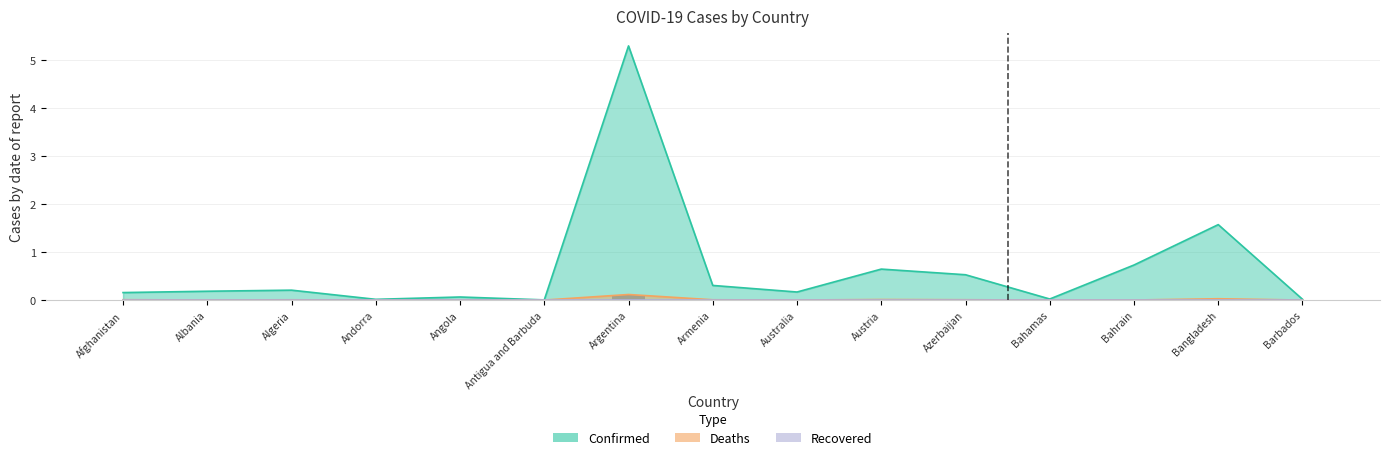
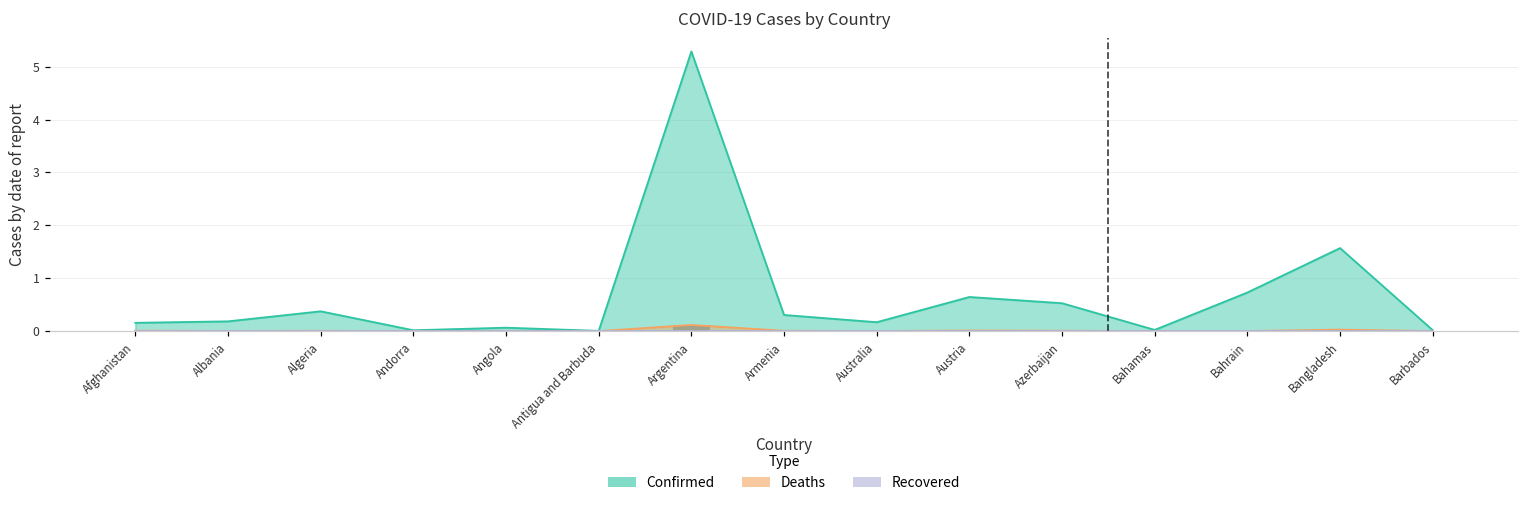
Confirmed, Algeria: 0.2 -> 0.4
